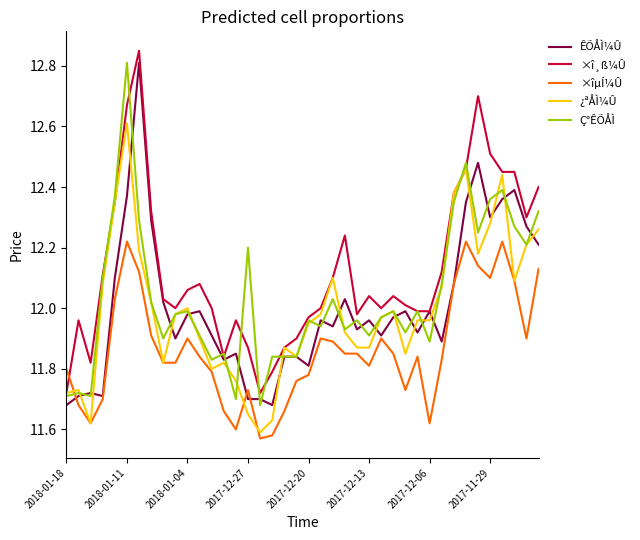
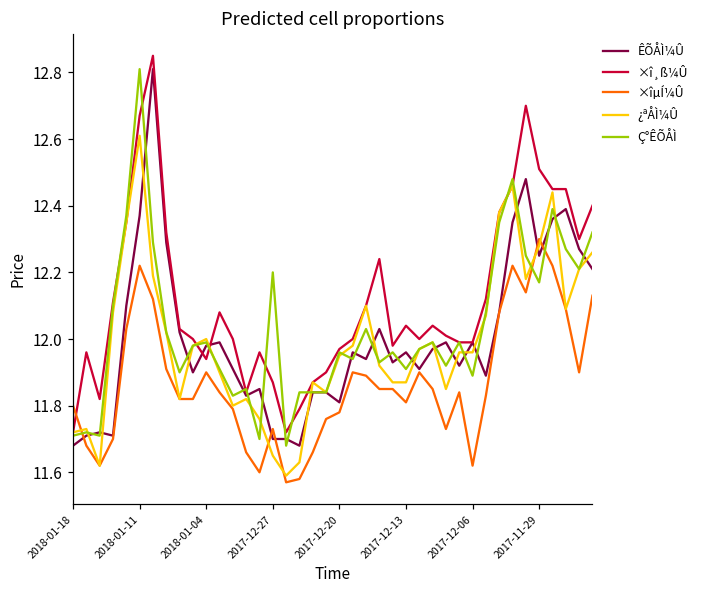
×î¸ß¼Û, 2018-01-04: 12.06 -> 11.94
ÊÕÅÌ¼Û, 2017-11-29: 12.30 -> 12.25
×îµÍ¼Û, 2017-11-29: 12.1 -> 12.3
Ç°ÊÕÅÌ, 2017-11-29: 12.36 -> 12.17
